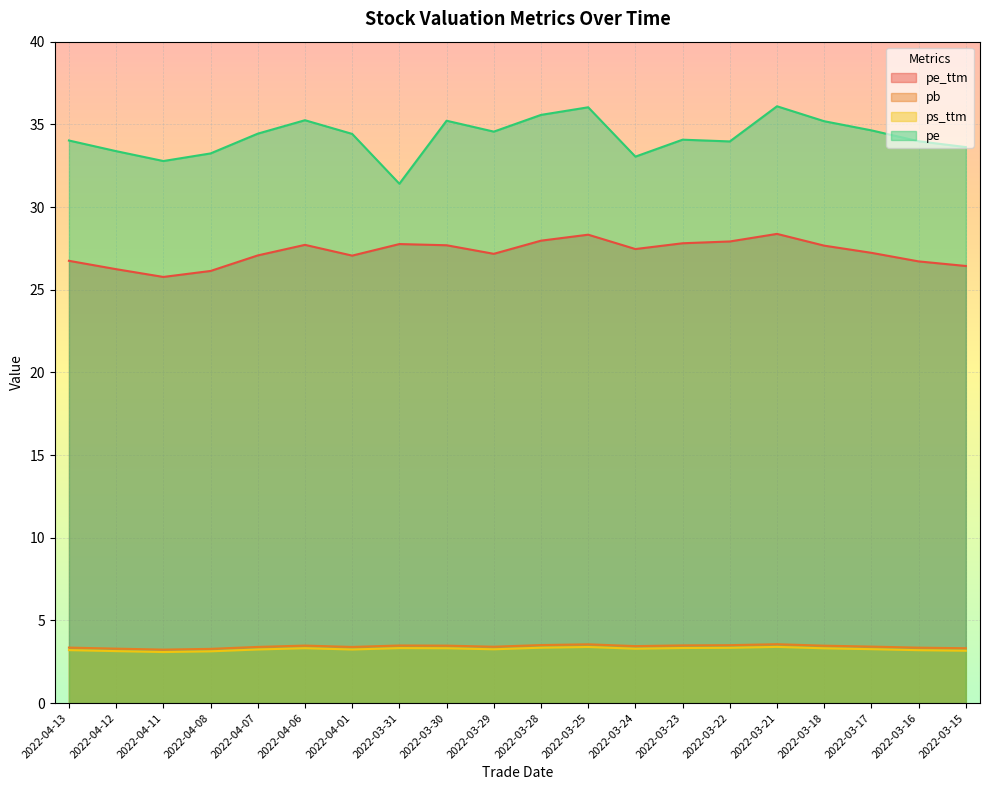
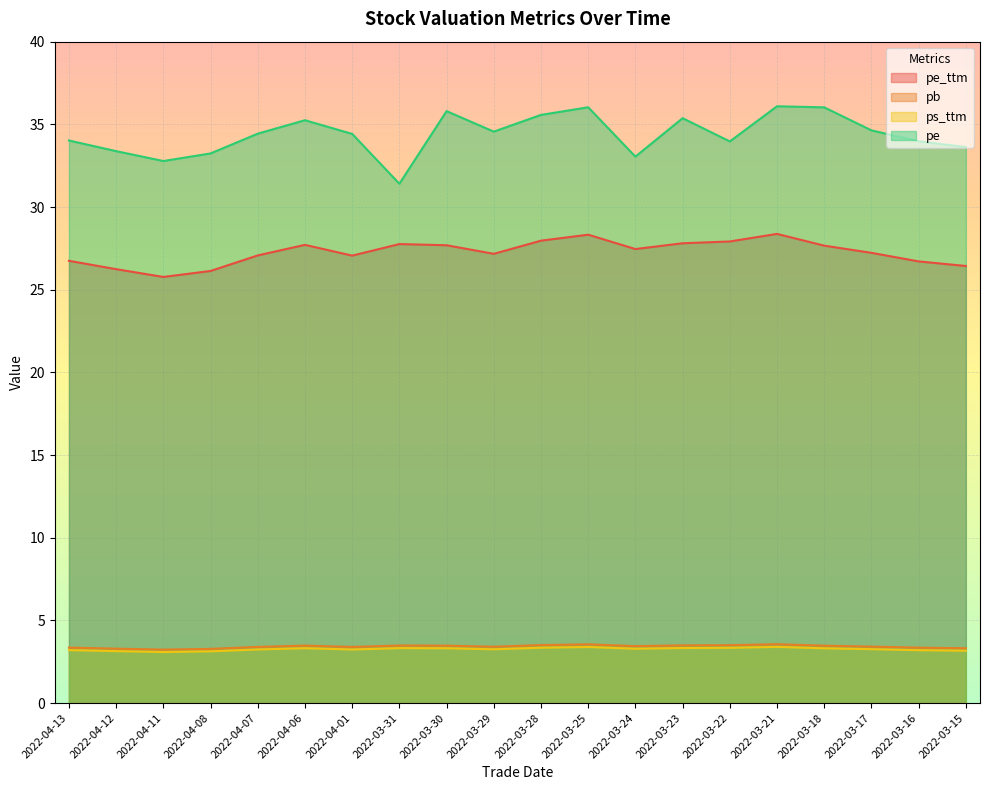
pe, 2022-03-30: 35.2 -> 35.8
pe, 2022-03-23: 34.1 -> 35.4
pe, 2022-03-18: 35.2 -> 36.0
